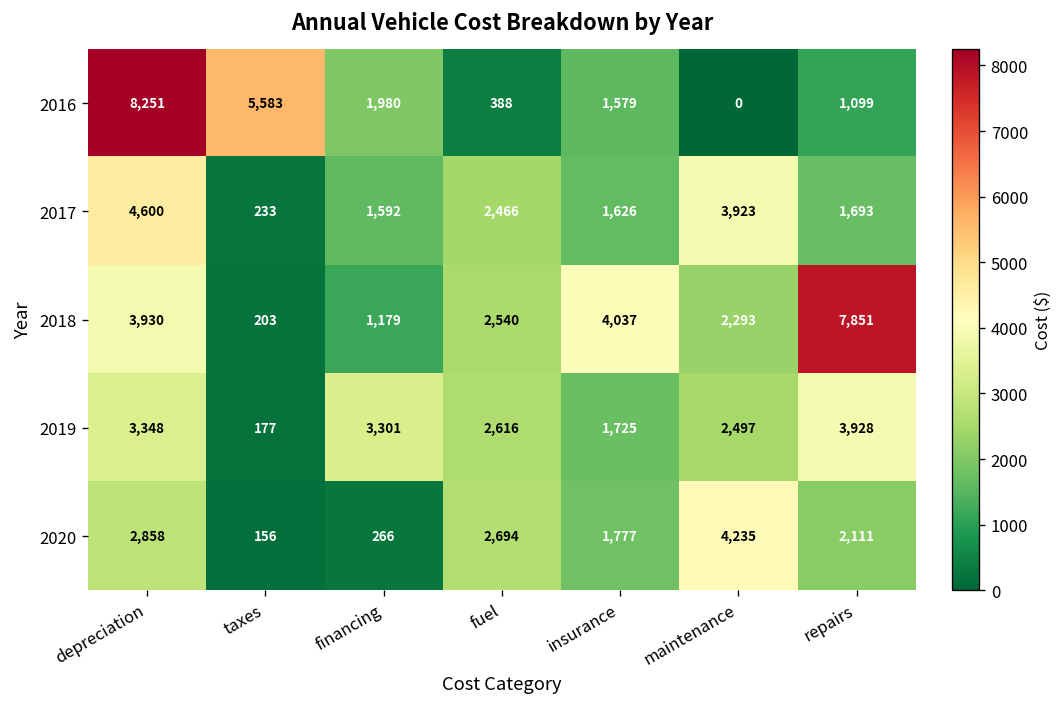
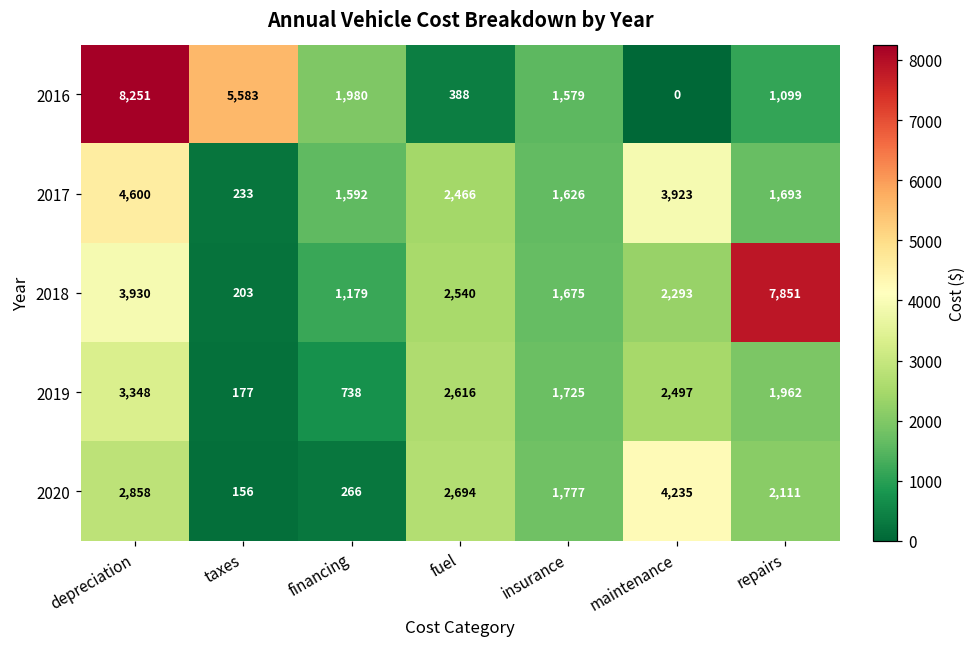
2018, insurance: 4,037 -> 1,675
2019, financing: 3,301 -> 738
2019, repairs: 3,928 -> 1,962
